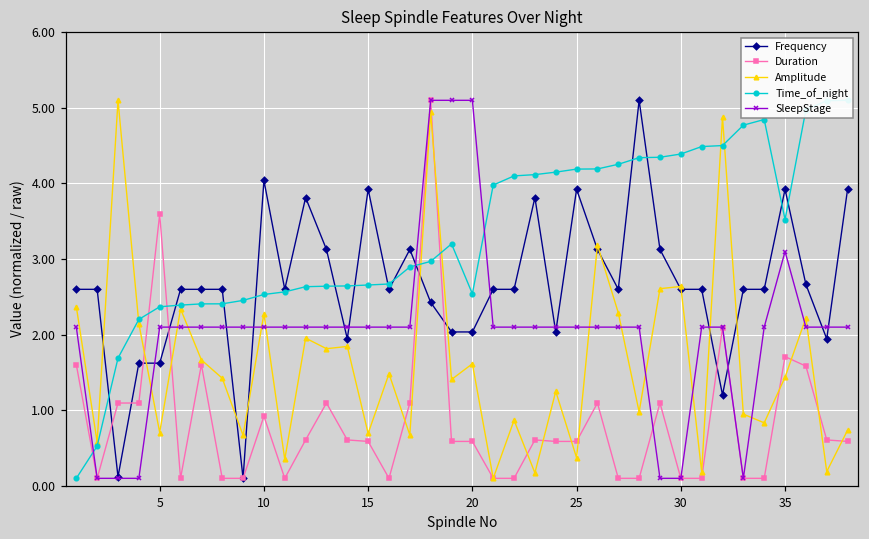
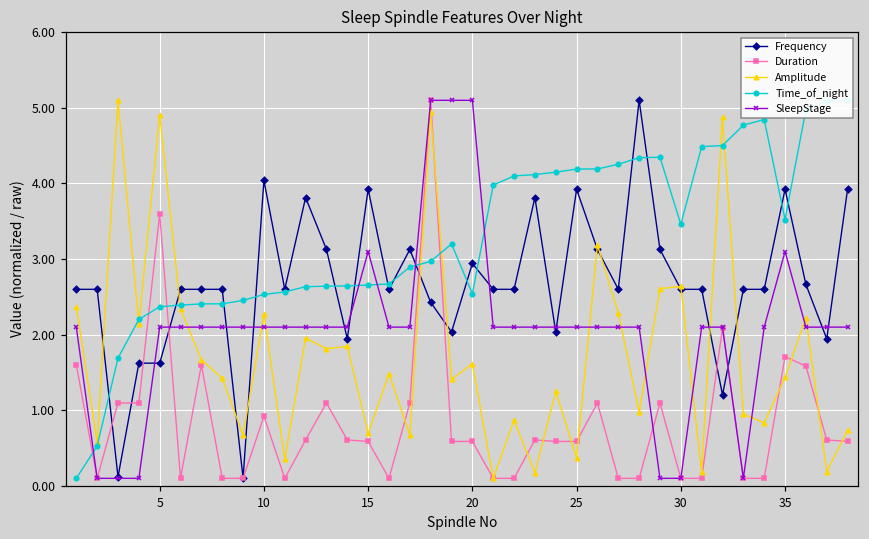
Amplitude, 5: 0.7 -> 4.9
SleepStage, 15: 2.1 -> 3.1
Frequency, 20: 2.0 -> 2.9
Time_of_night, 30: 4.4 -> 3.5
